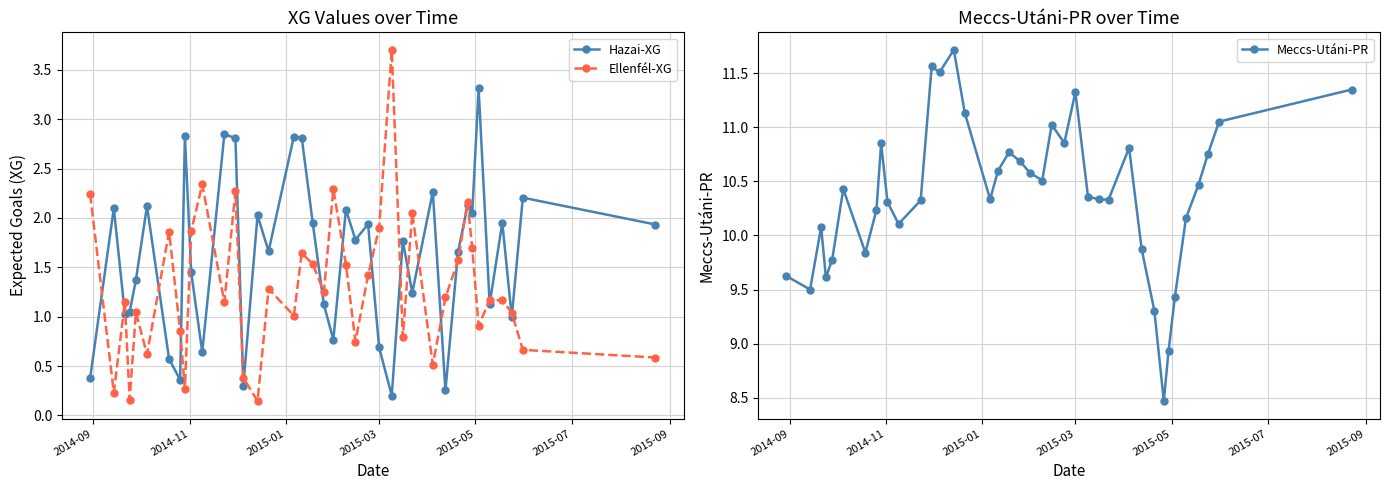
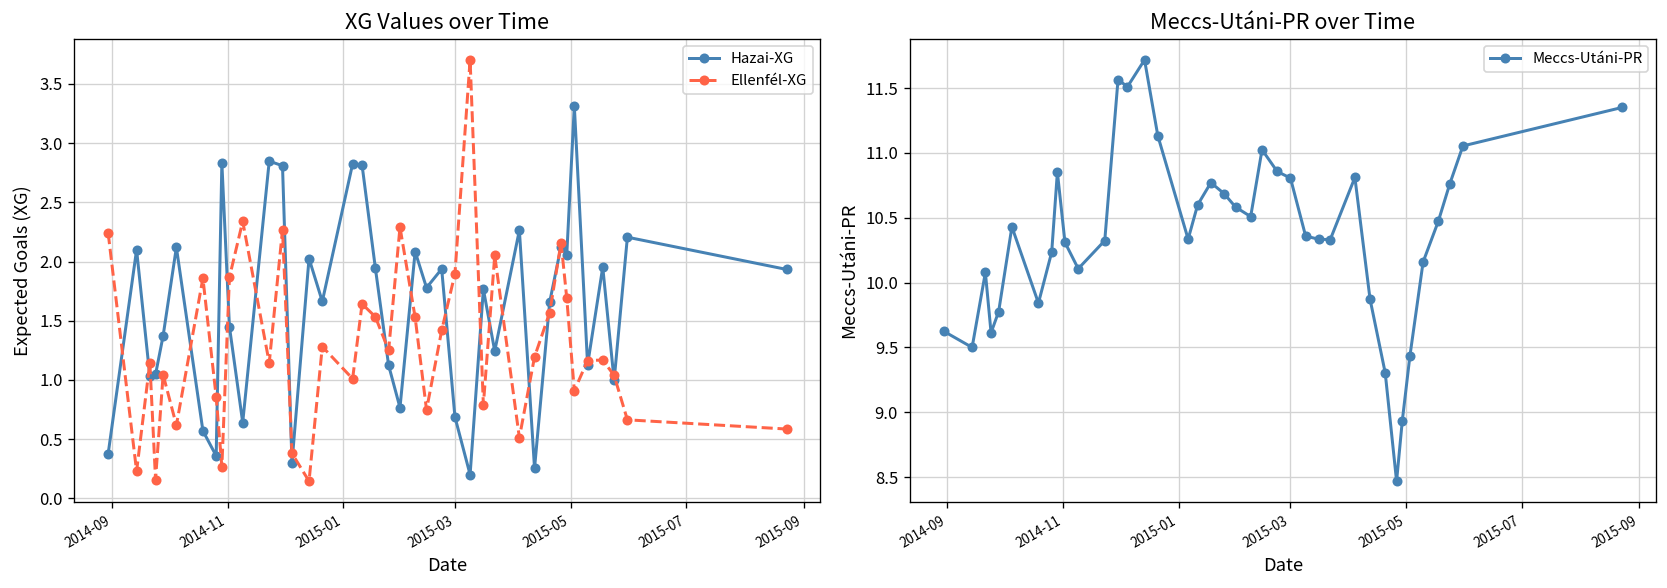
Meccs-Utáni-PR over Time, 2015-03: 11.33 -> 10.81
